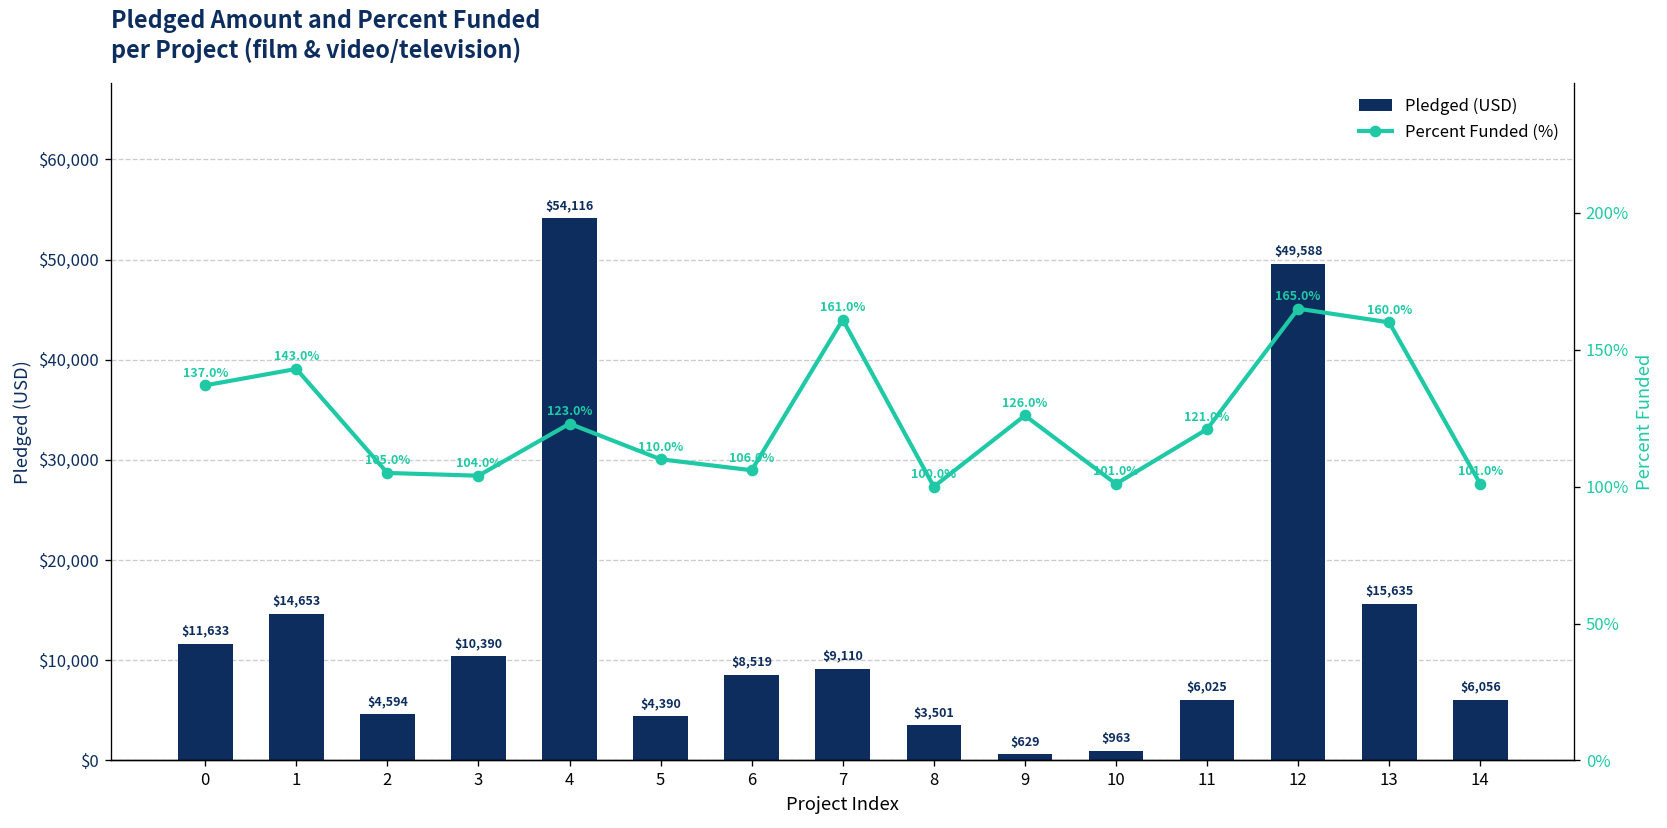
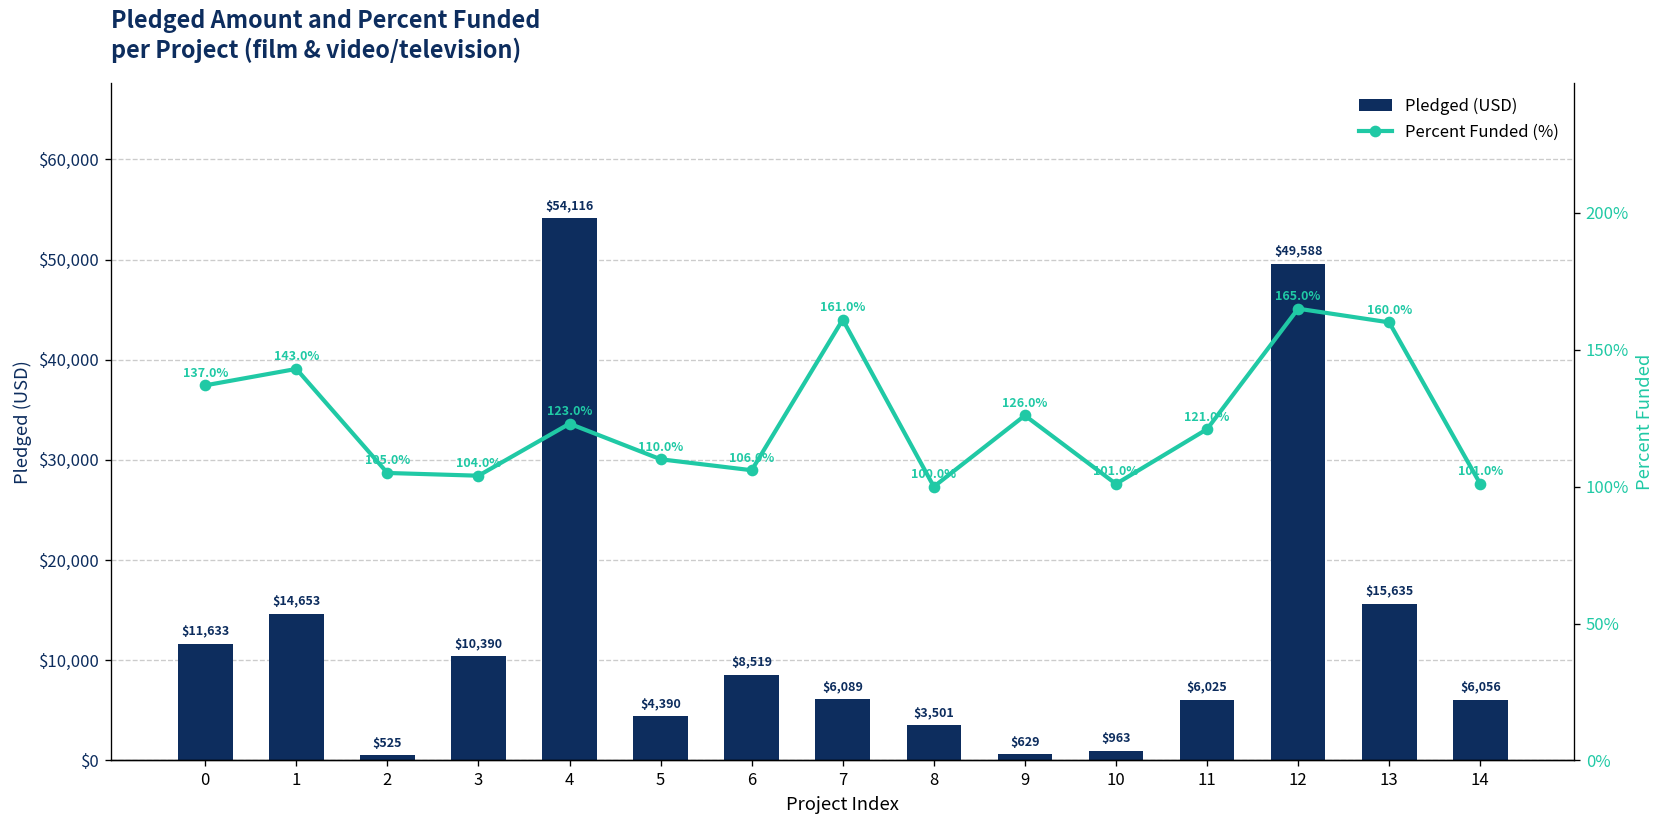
Pledged (USD), 2: $4,594 -> $525
Pledged (USD), 7: $9,110 -> $6,089
